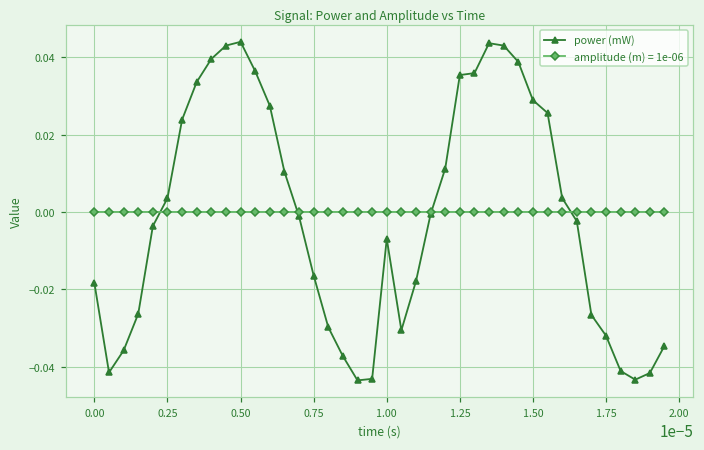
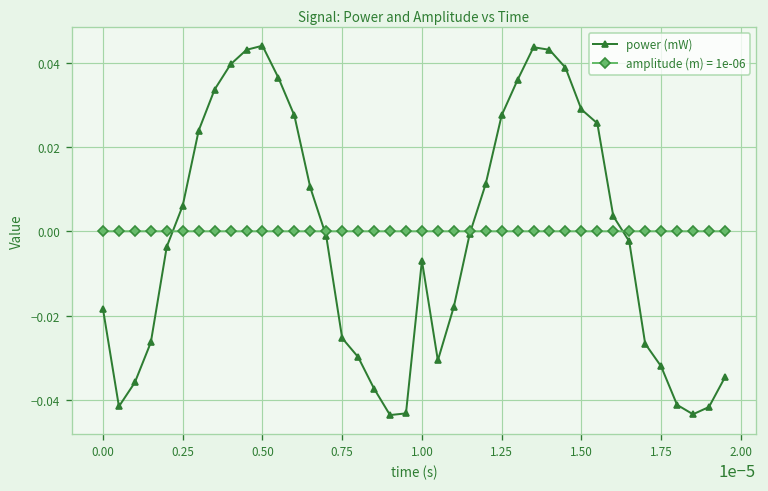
power (mW), 0.25: 0.004 -> 0.006
power (mW), 0.75: -0.016 -> -0.025
power (mW), 1.25: 0.035 -> 0.027
